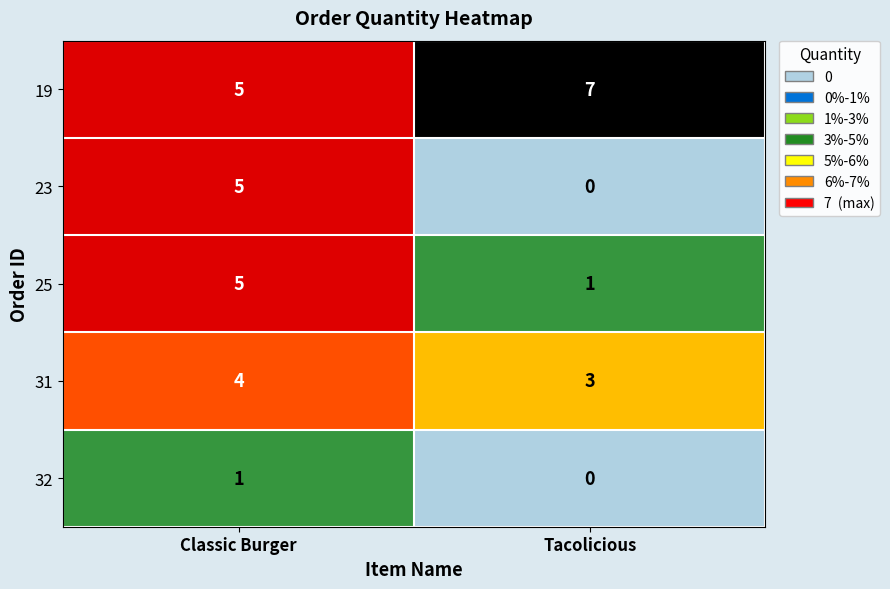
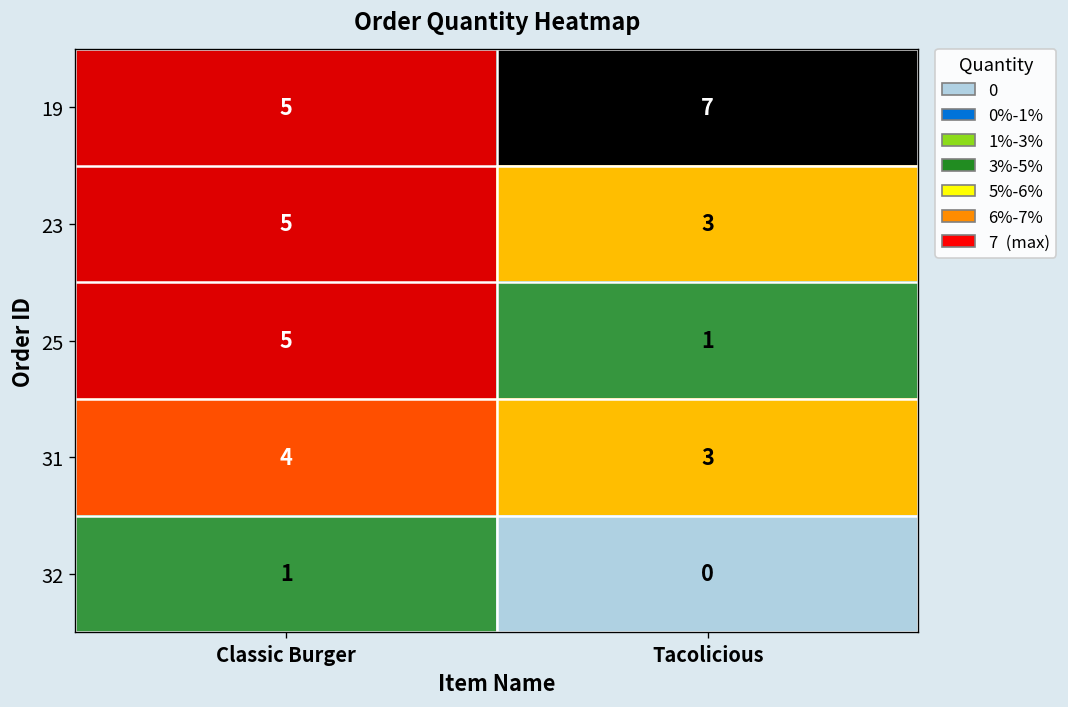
23, Tacolicious: 0 -> 3
